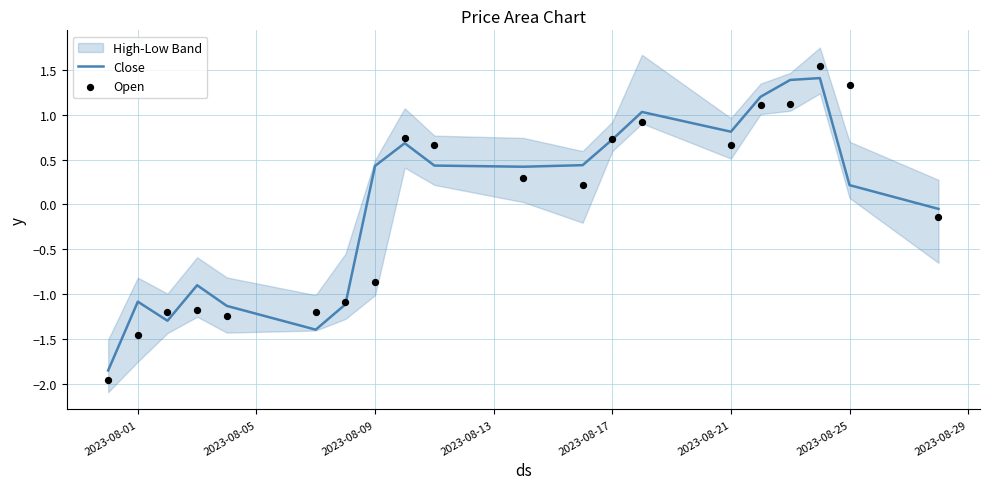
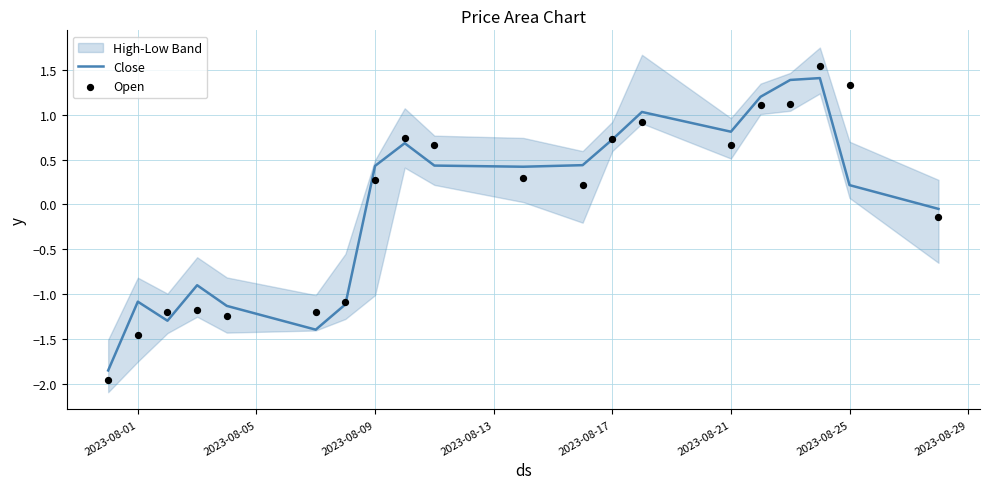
Open, 2023-08-09: -0.9 -> 0.3
